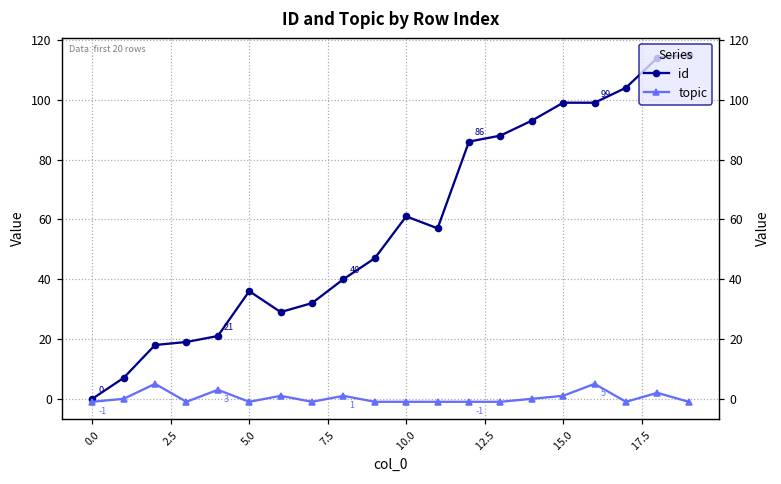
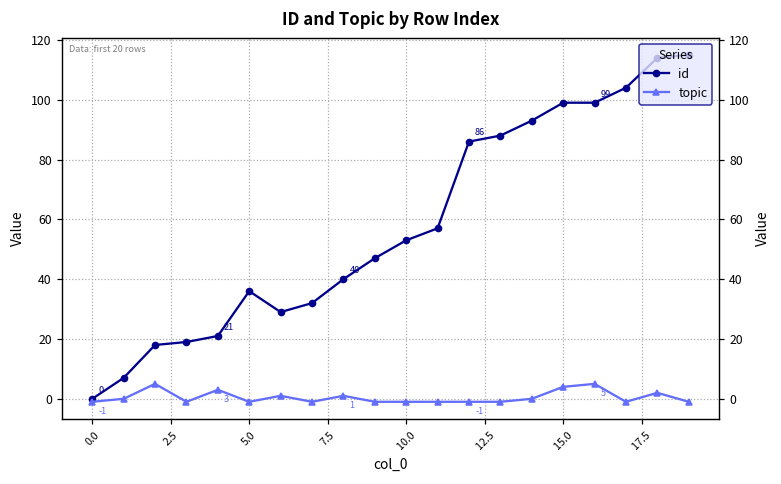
id, 10.0: 61 -> 53
topic, 15.0: 1 -> 4
